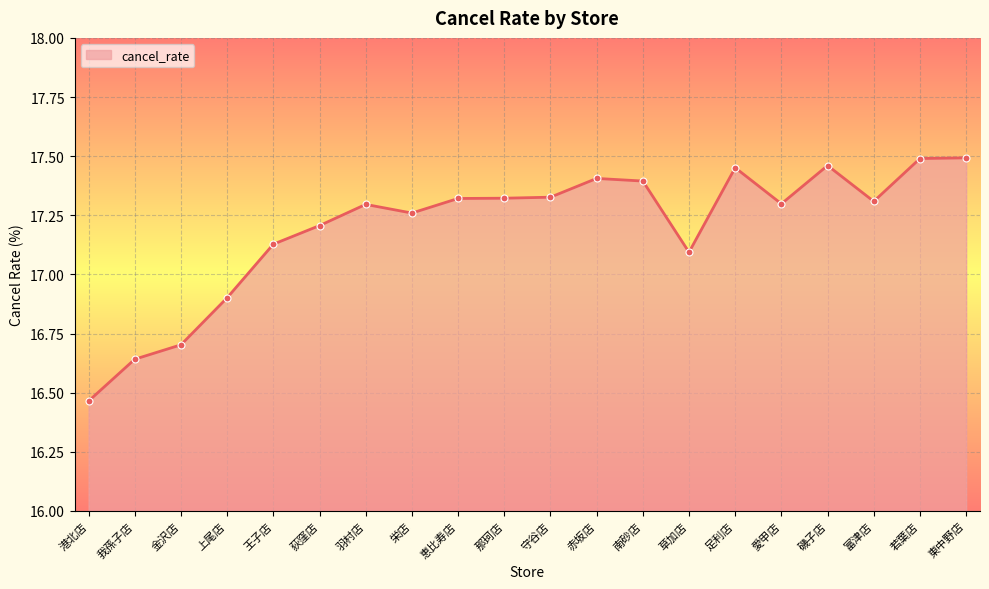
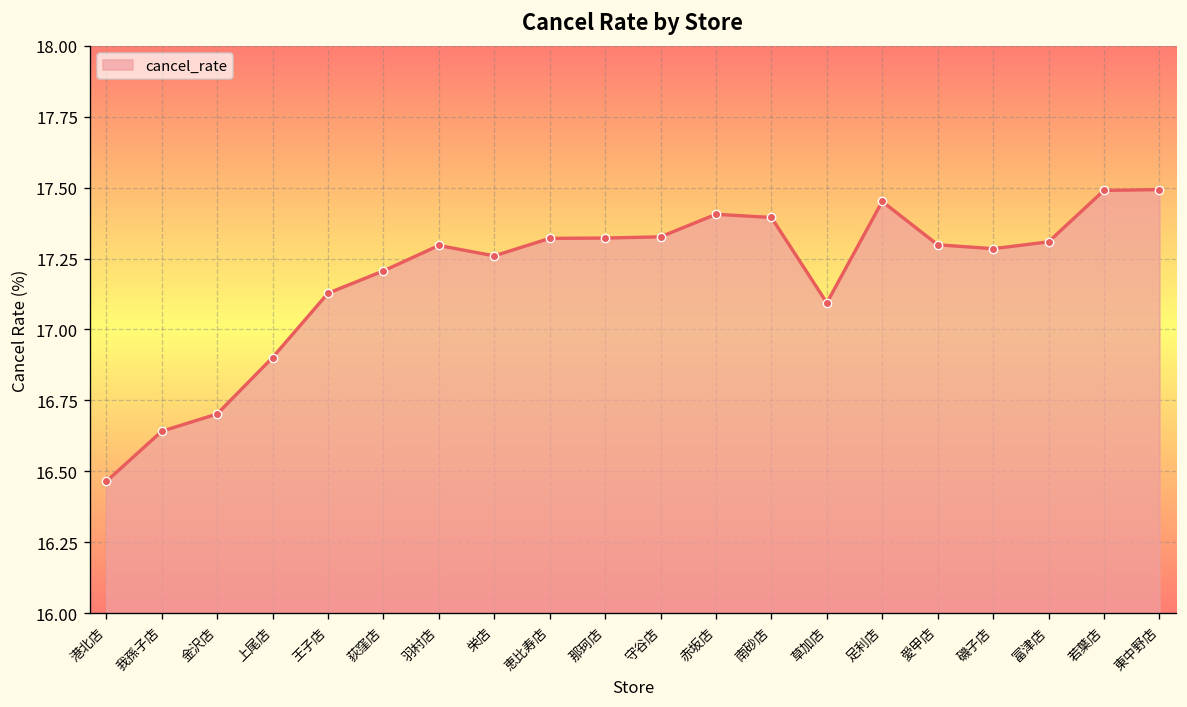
磯子店: 17.46 -> 17.28
